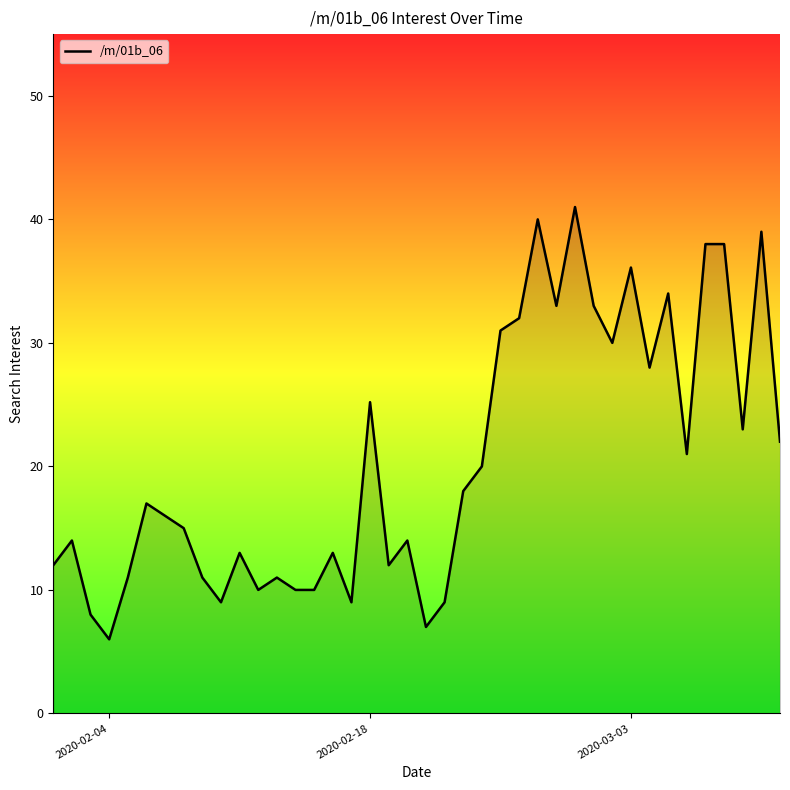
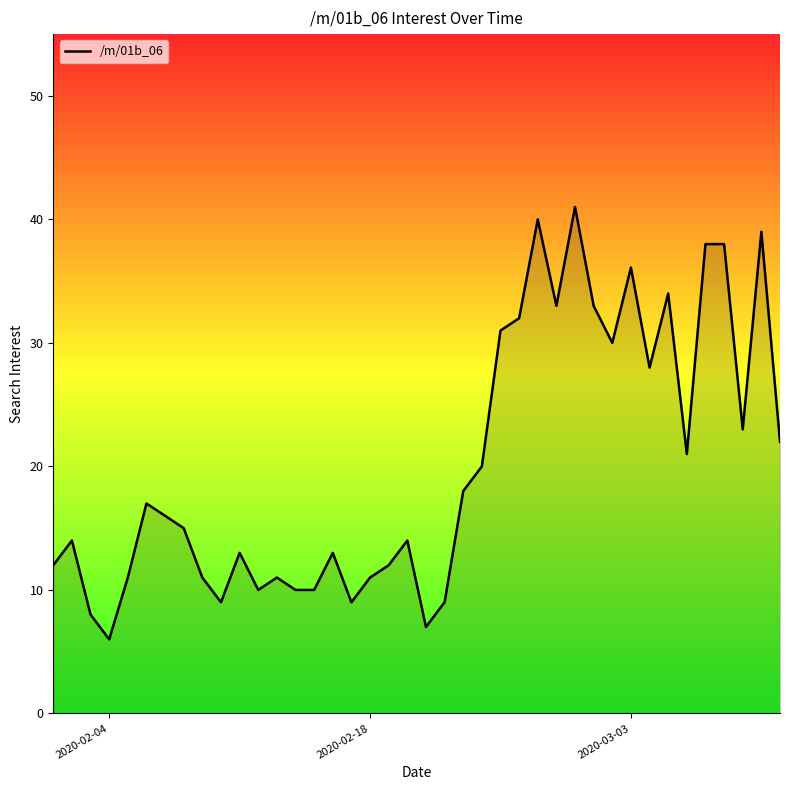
2020-02-18: 25.2 -> 11.0
